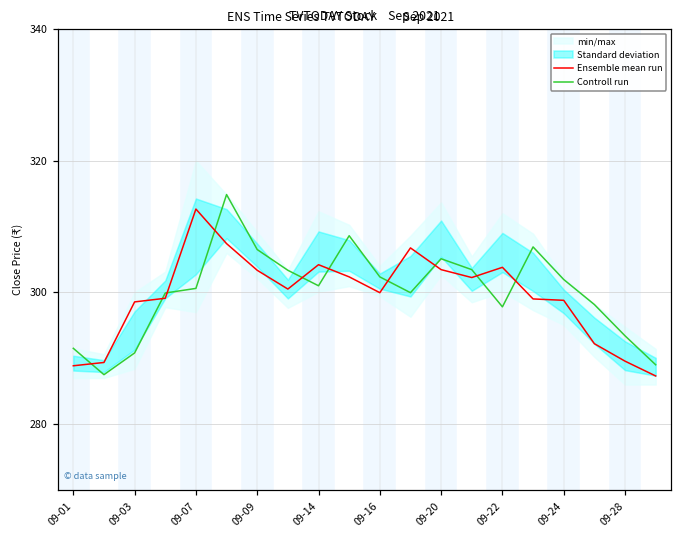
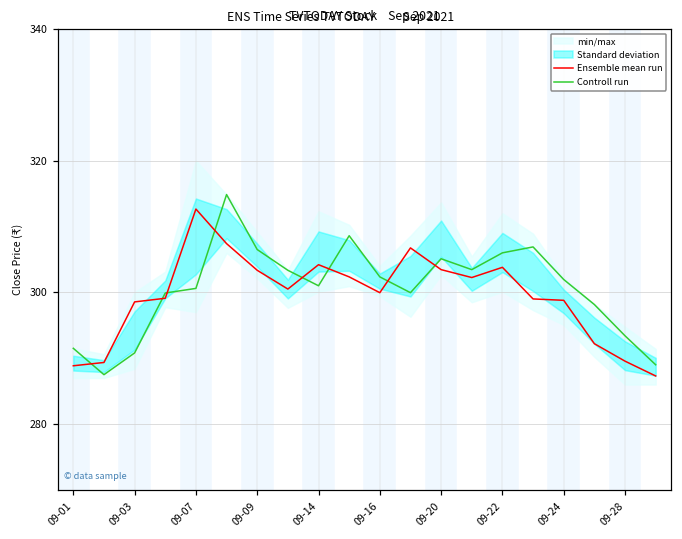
Controll run, 09-22: 298 -> 306
